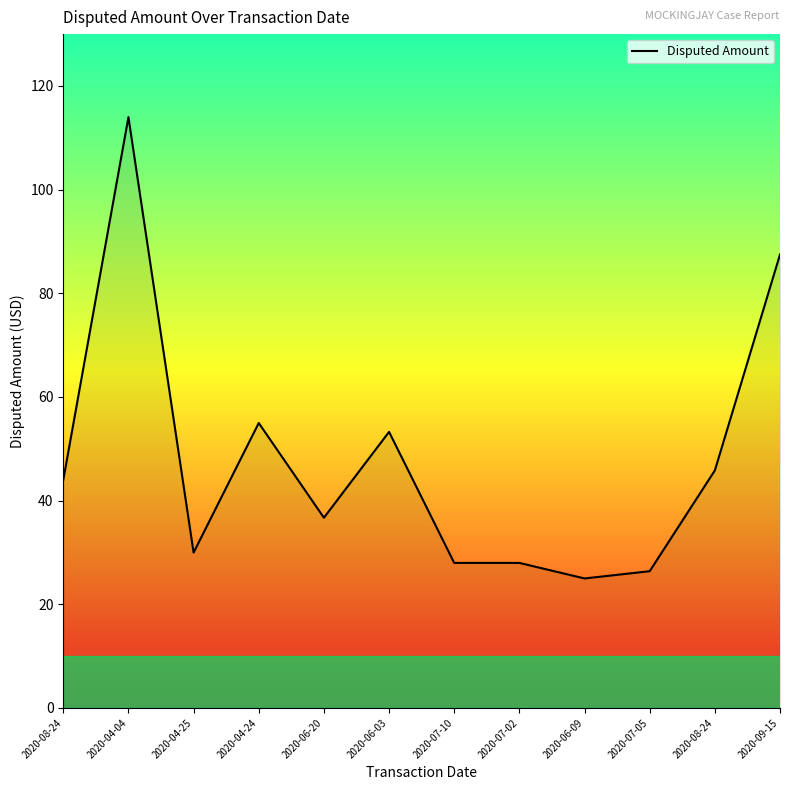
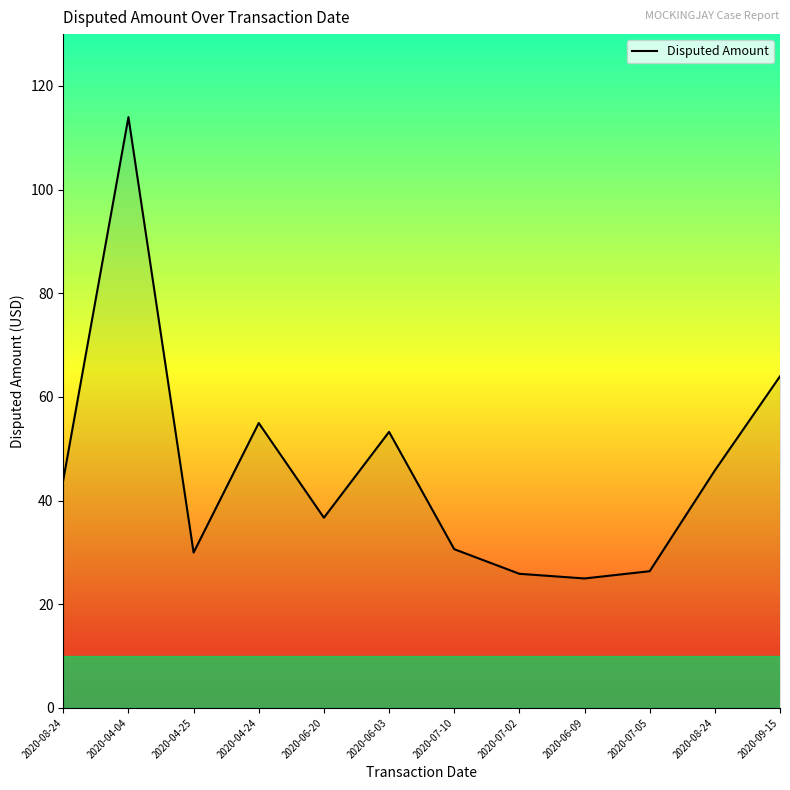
2020-07-10: 28 -> 31
2020-07-02: 28 -> 26
2020-09-15: 87 -> 64
